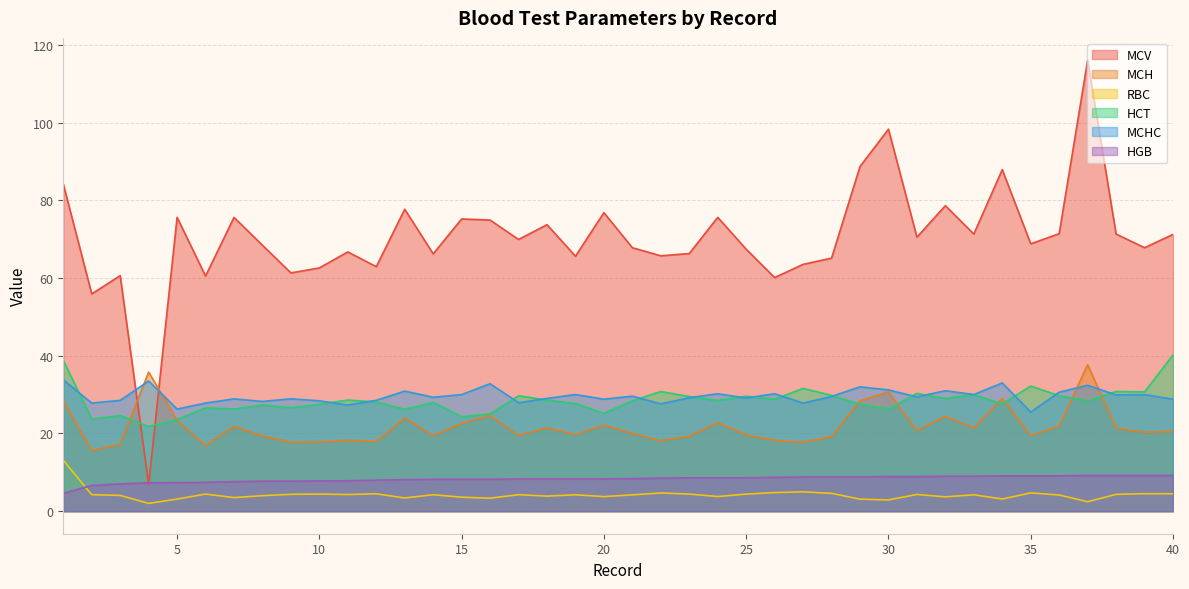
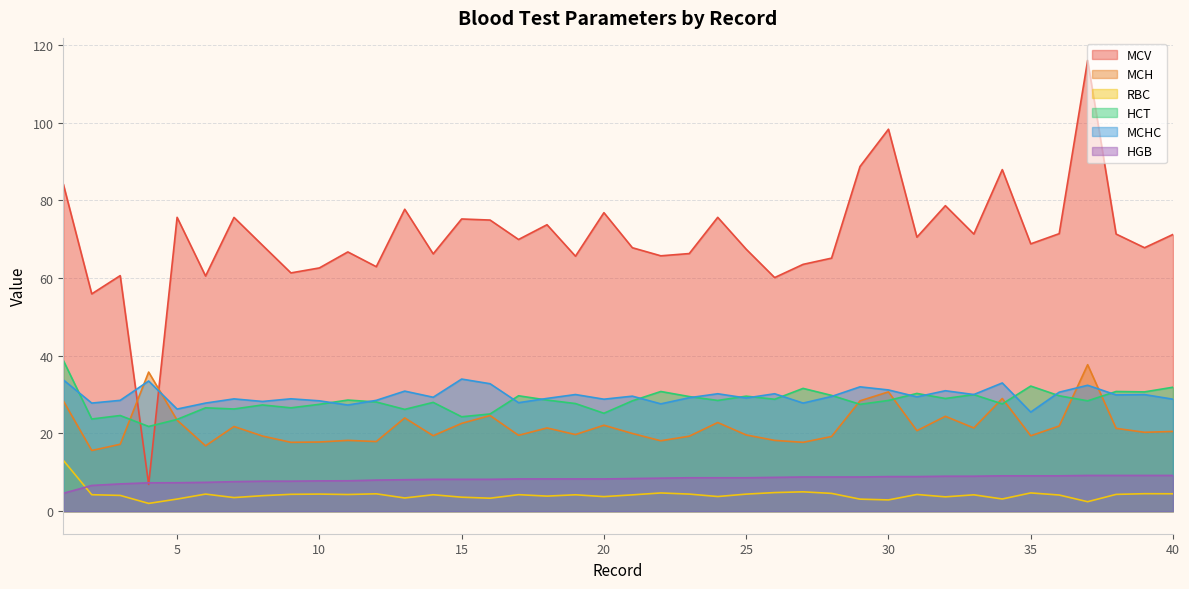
MCHC, 15: 30 -> 34
HCT, 30: 26 -> 29
HCT, 40: 40 -> 32
